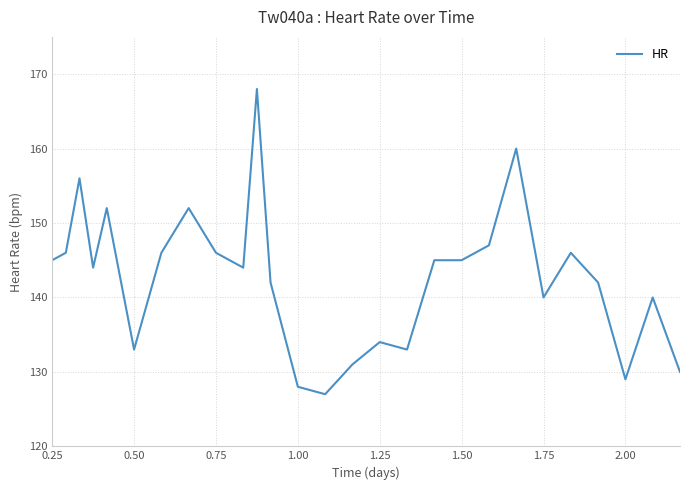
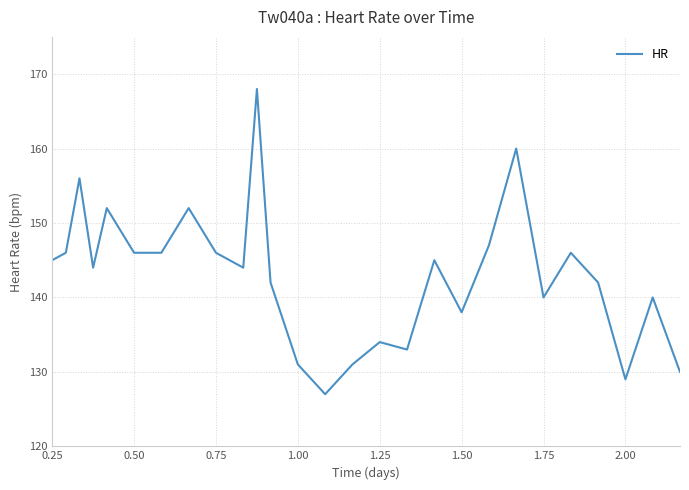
0.50: 133 -> 146
1.00: 128 -> 131
1.50: 145 -> 138
